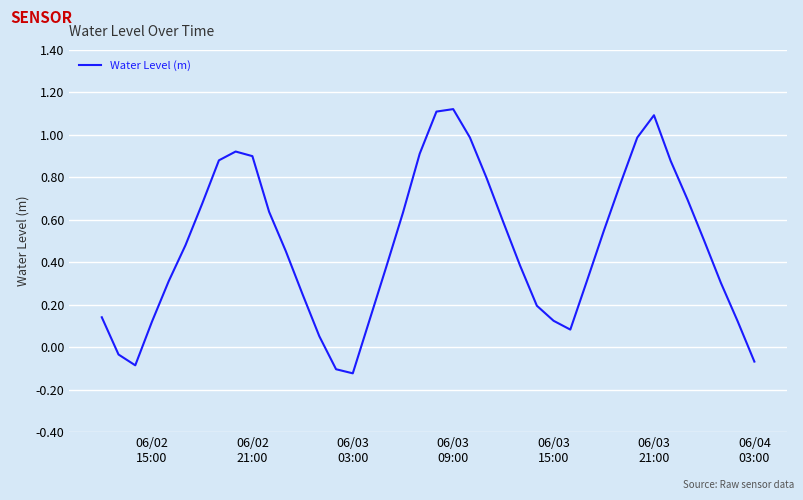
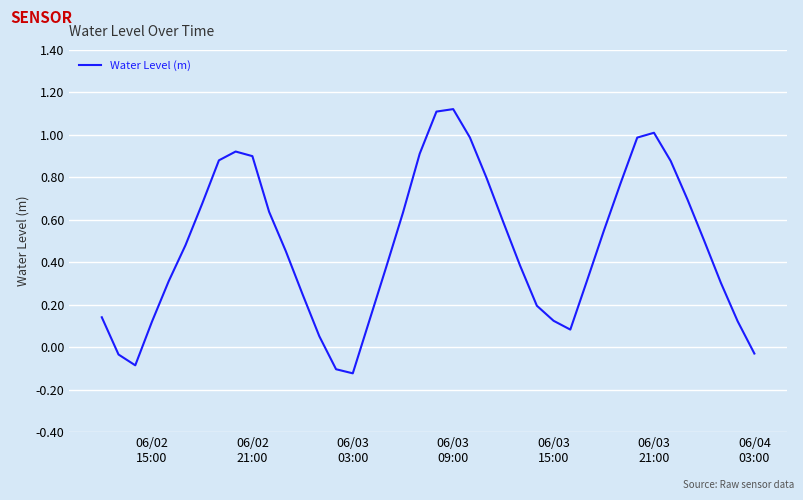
06/03 21:00: 1.09 -> 1.01
06/04 03:00: -0.07 -> -0.03
